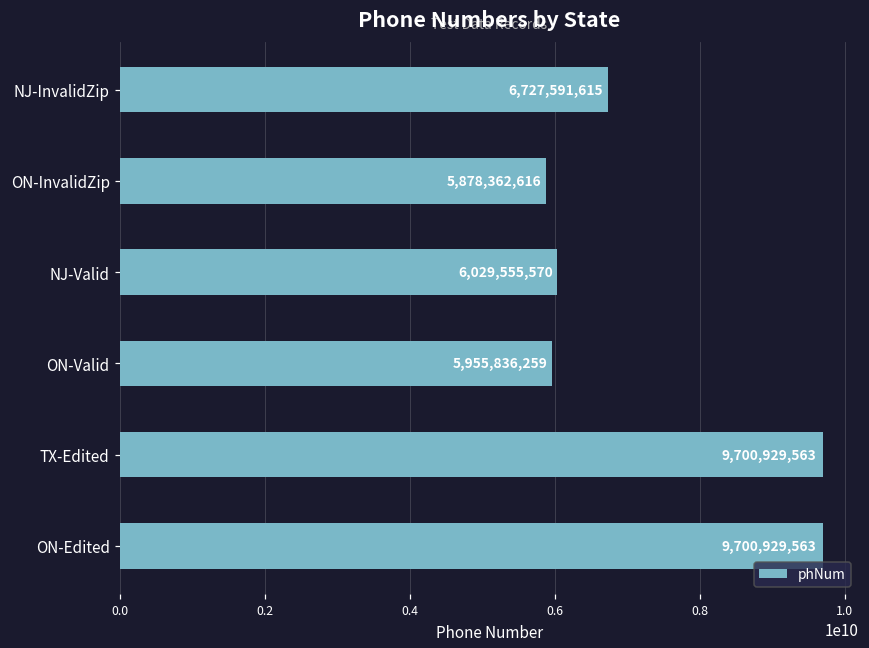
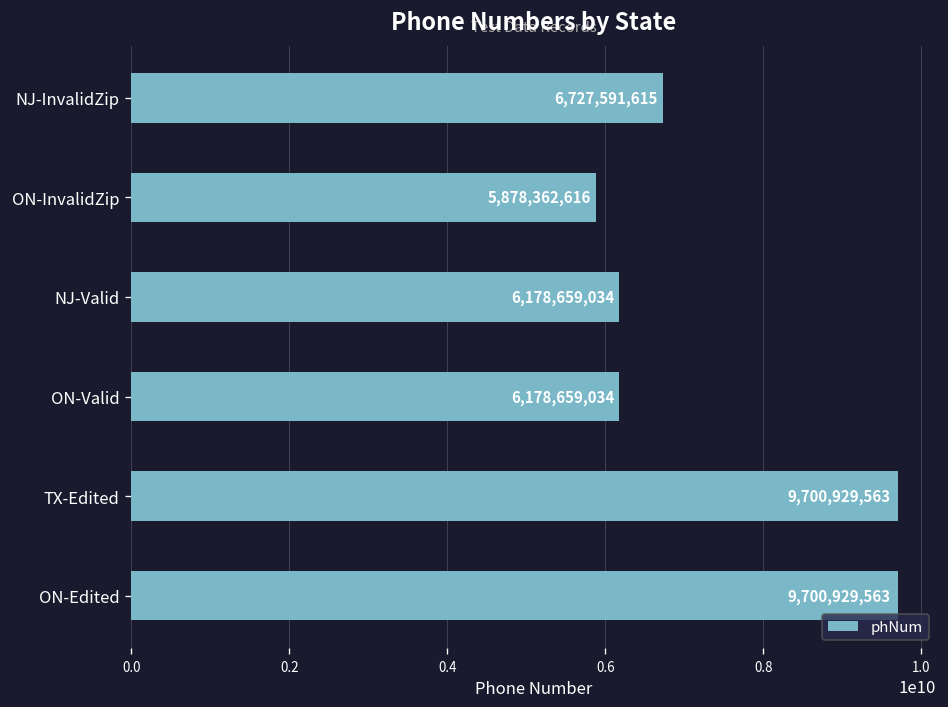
NJ-Valid: 6,029,555,570 -> 6,178,659,034
ON-Valid: 5,955,836,259 -> 6,178,659,034
